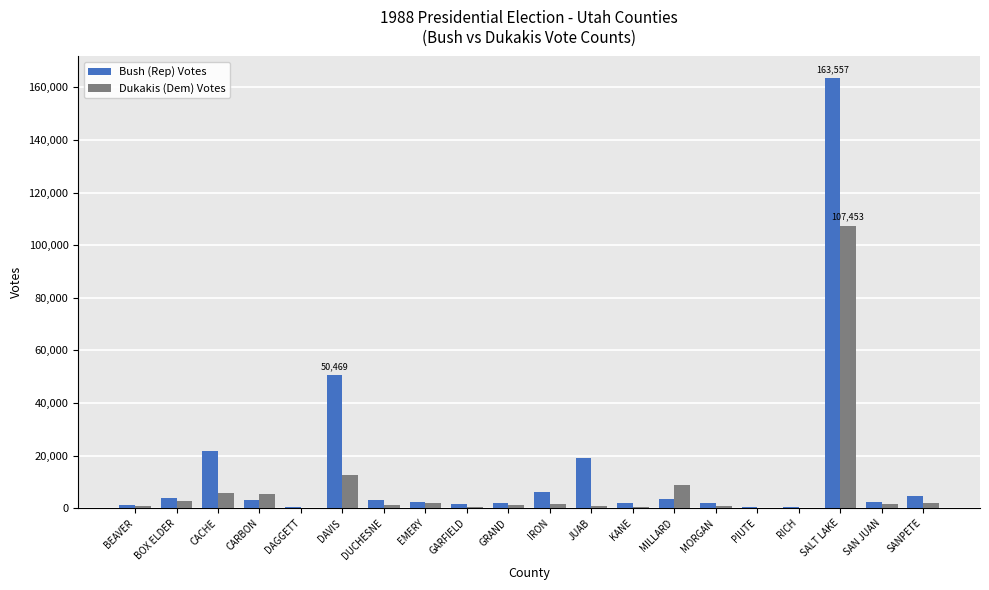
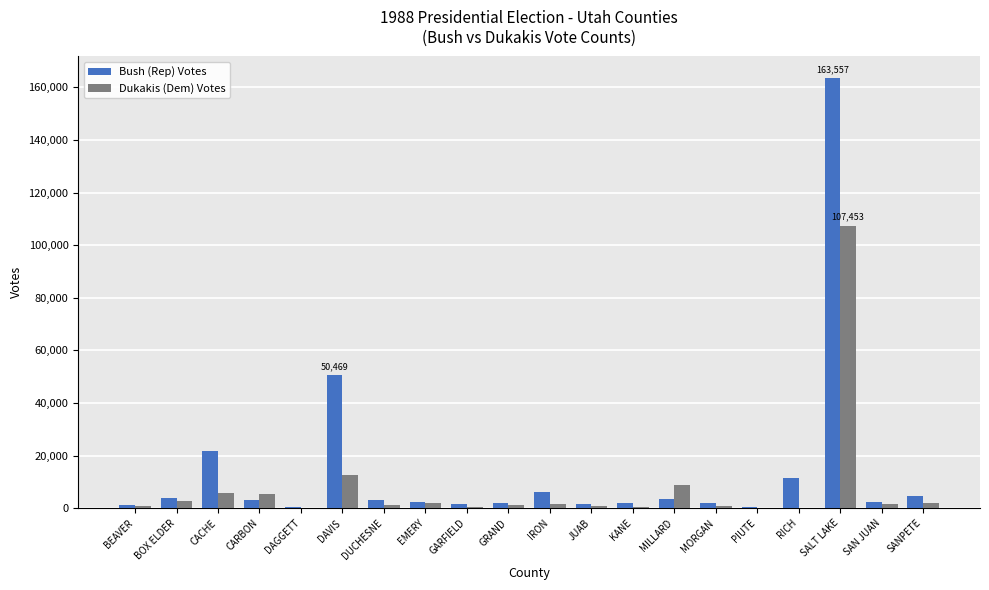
Bush (Rep) Votes, JUAB: 19,000 -> 2,000
Bush (Rep) Votes, RICH: 1,000 -> 11,000
